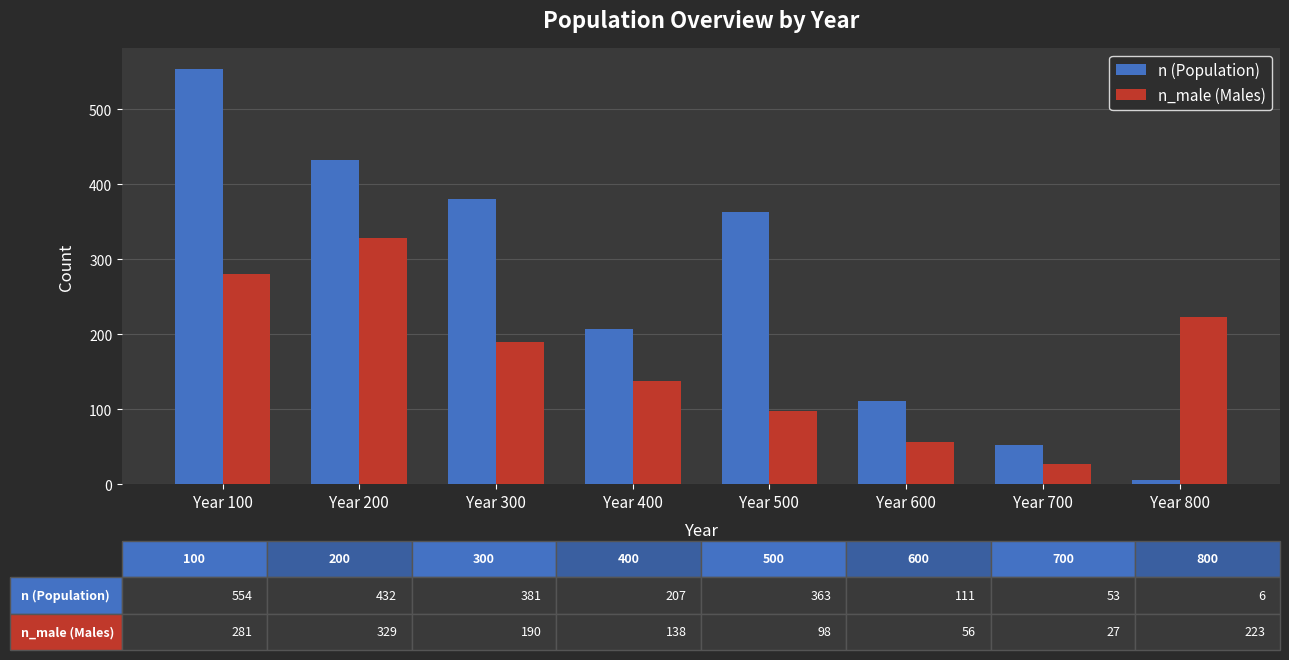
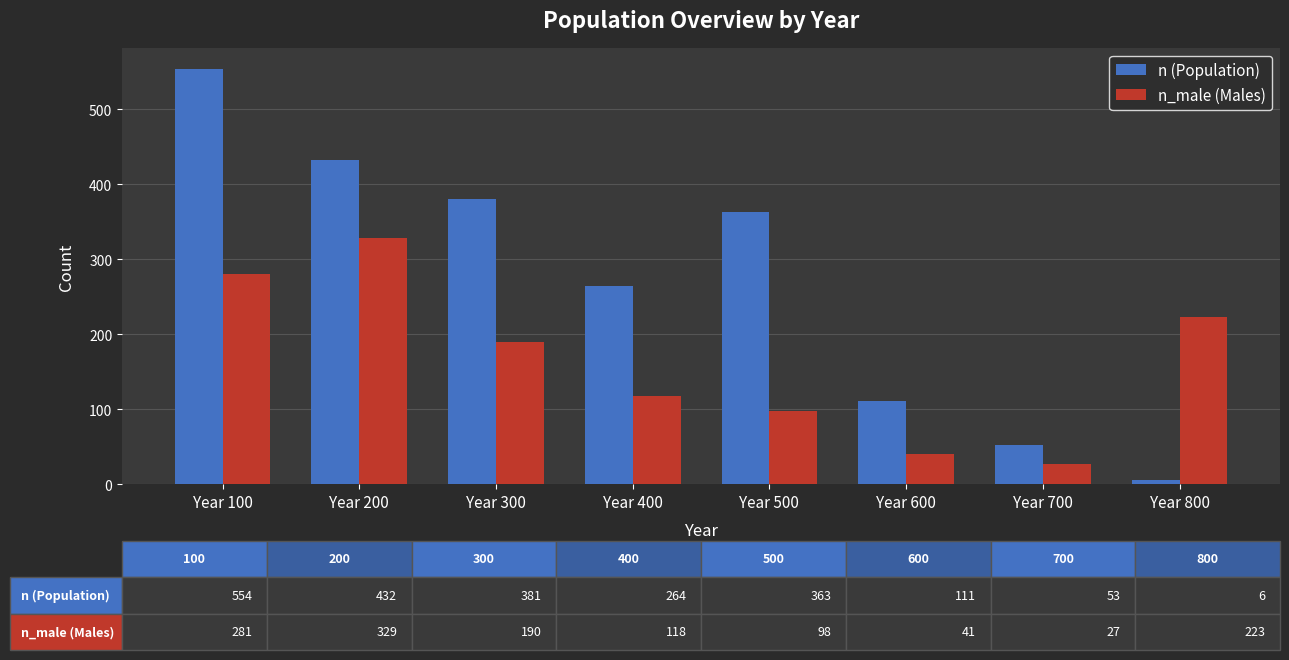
n (Population), Year 400: 207 -> 264
n_male (Males), Year 400: 138 -> 118
n_male (Males), Year 600: 56 -> 41
